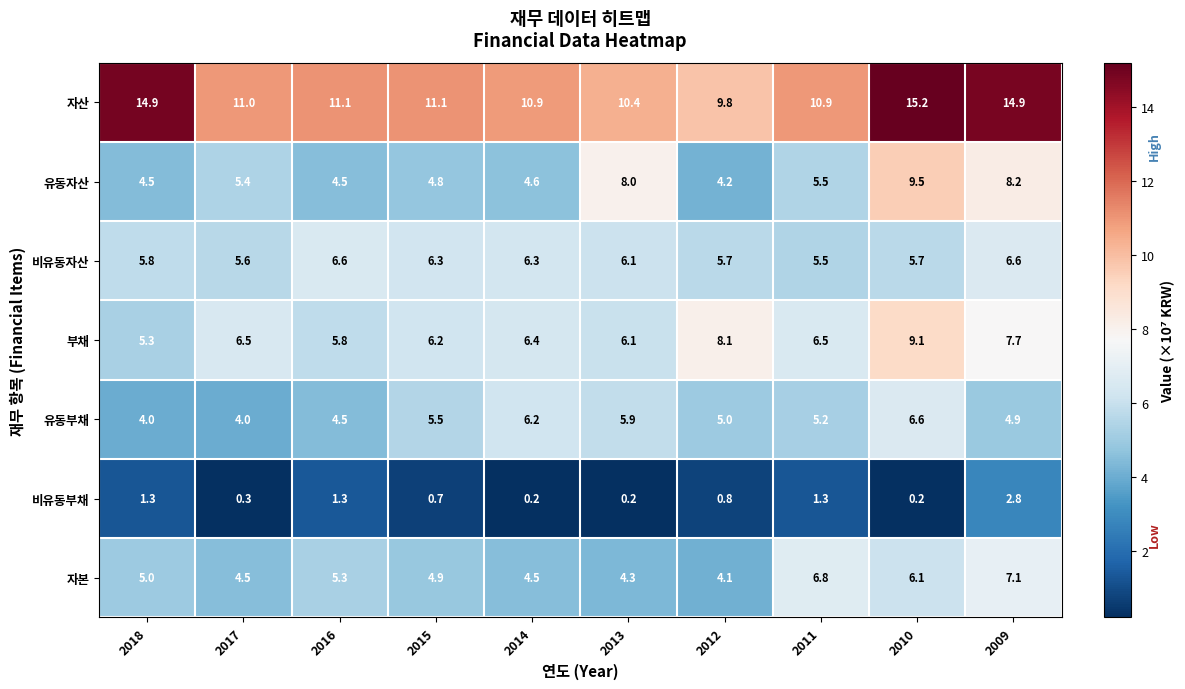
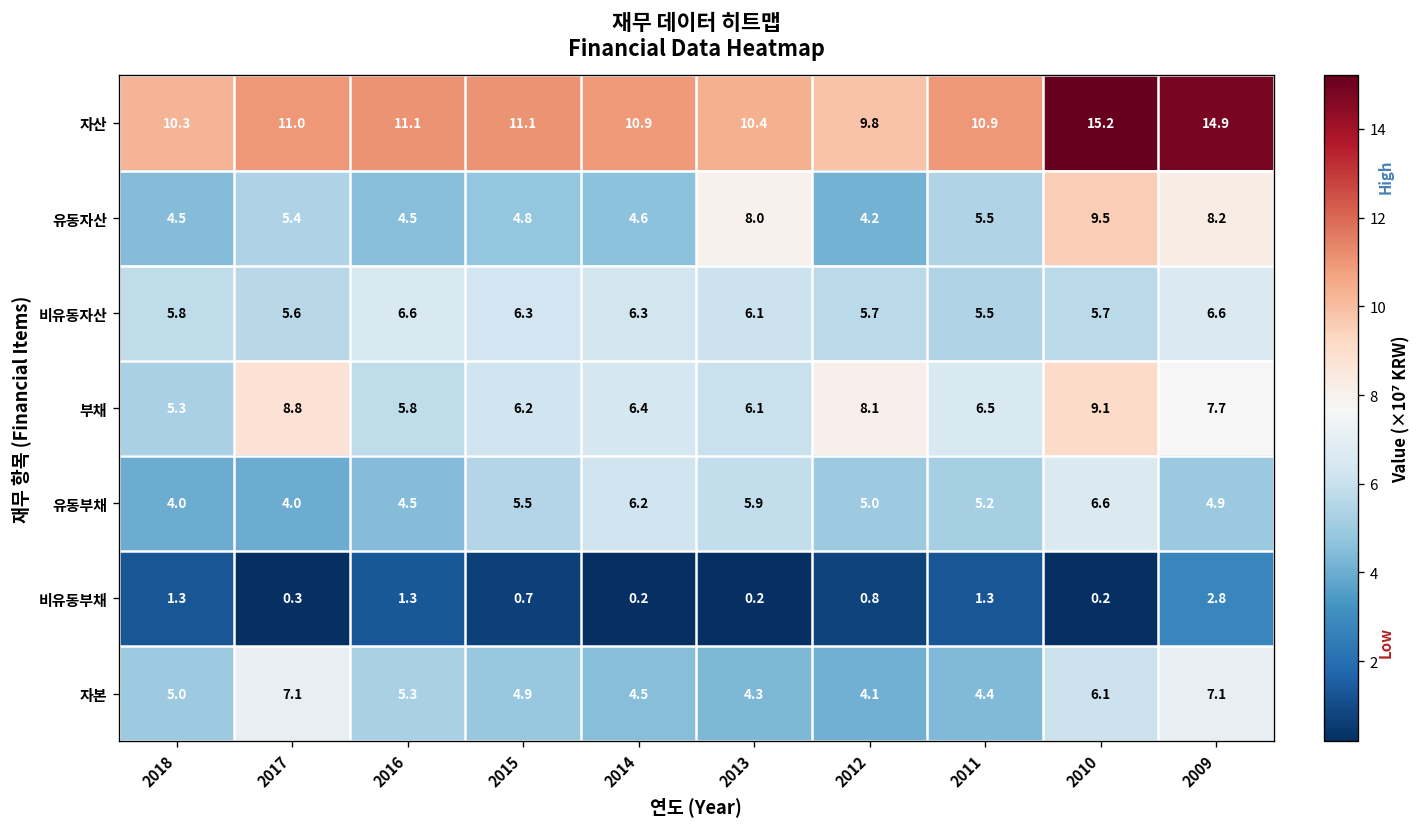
자산, 2018: 14.9 -> 10.3
부채, 2017: 6.5 -> 8.8
자본, 2017: 4.5 -> 7.1
자본, 2011: 6.8 -> 4.4
